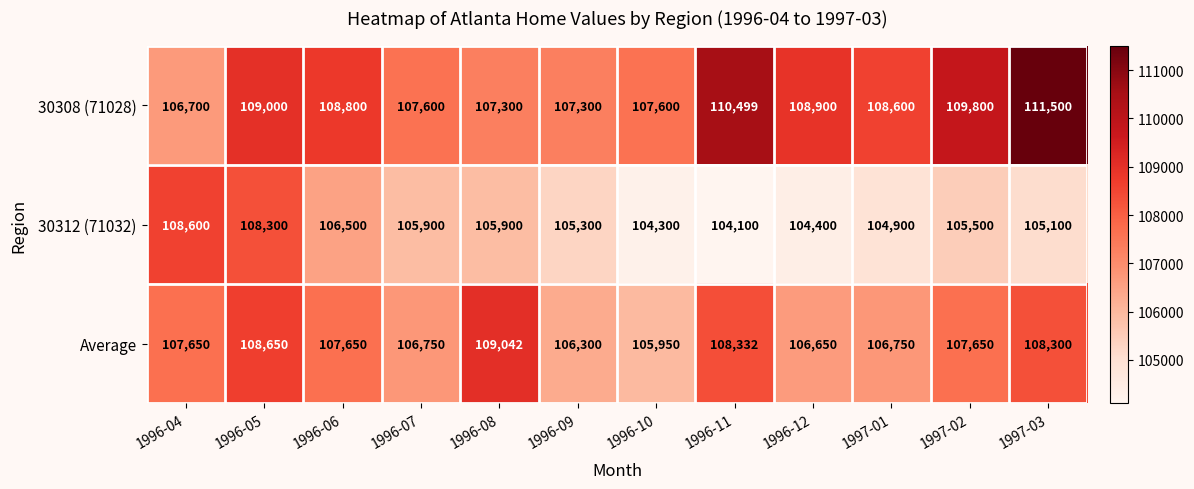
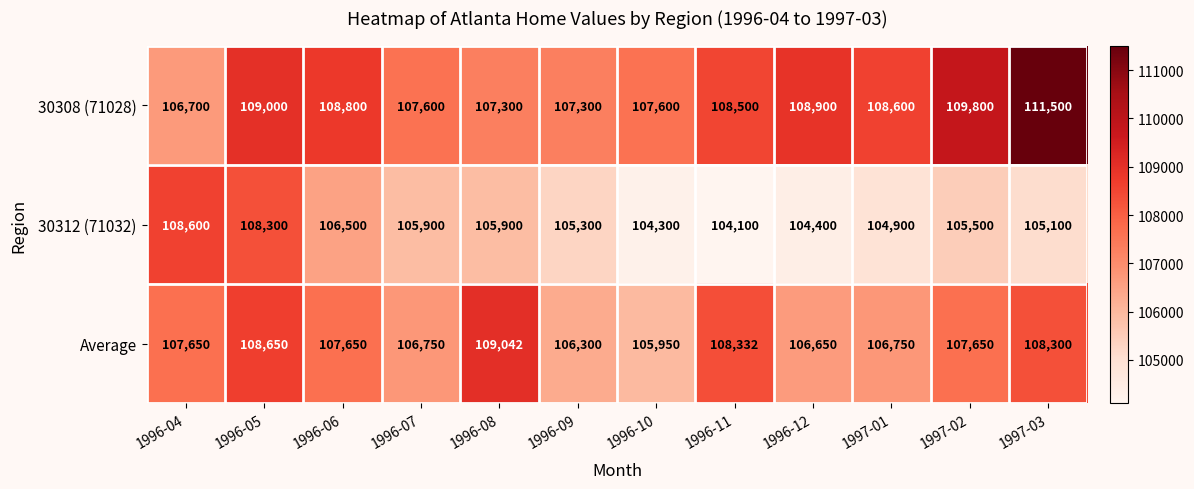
30308 (71028), 1996-11: 110,499 -> 108,500
